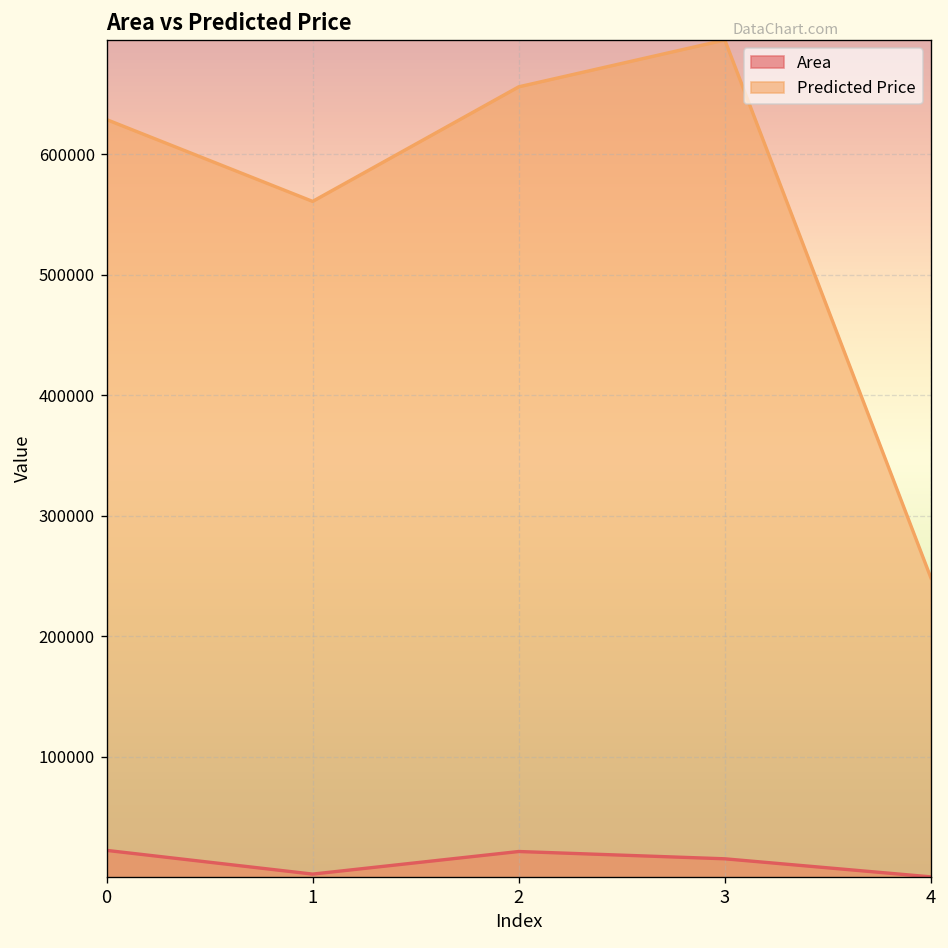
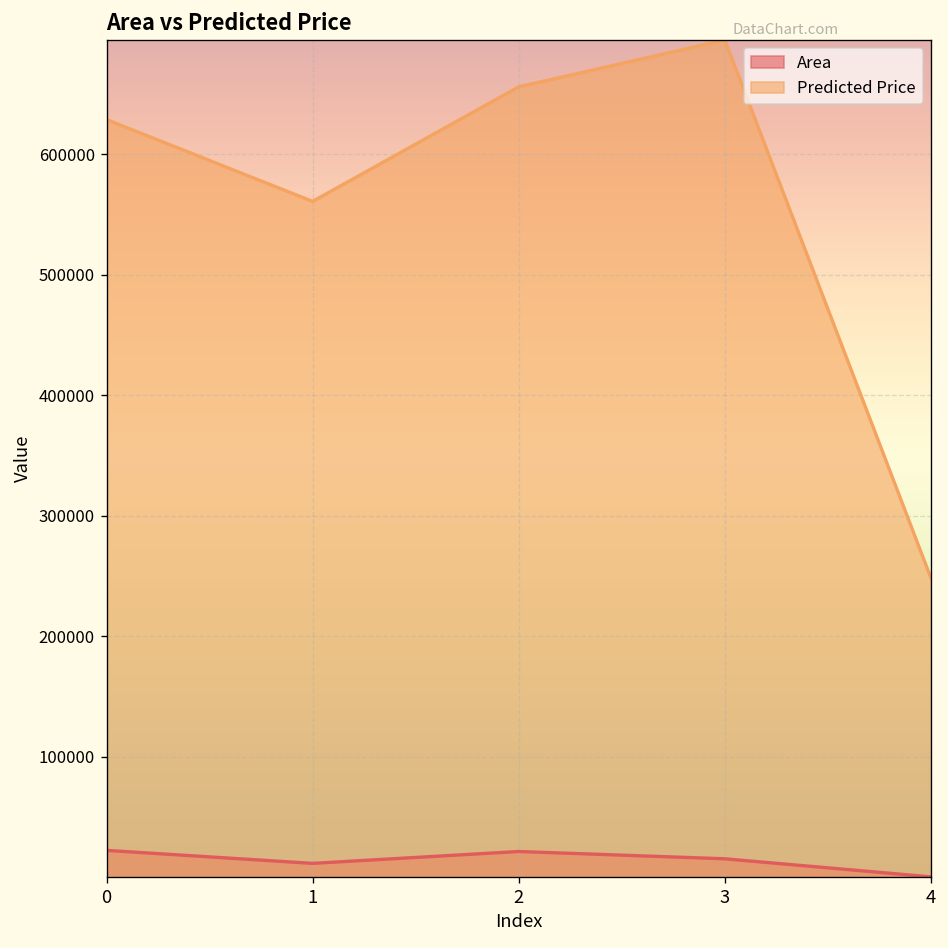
Area, 1: 3000 -> 12000
